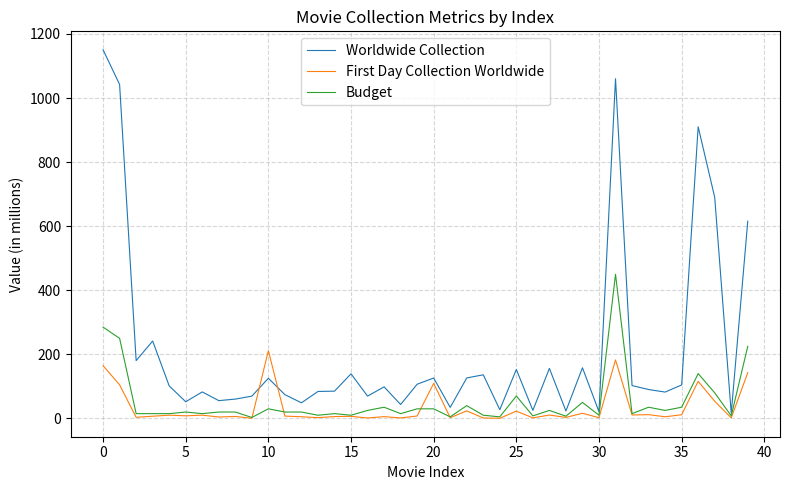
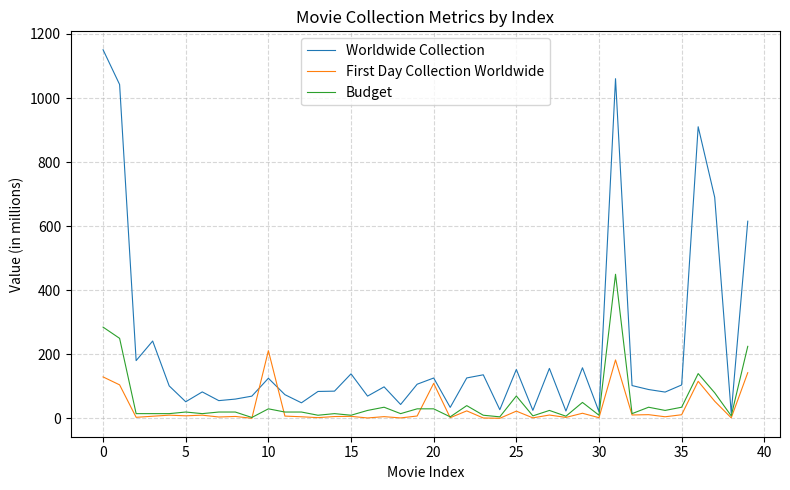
First Day Collection Worldwide, 0: 160 -> 130
